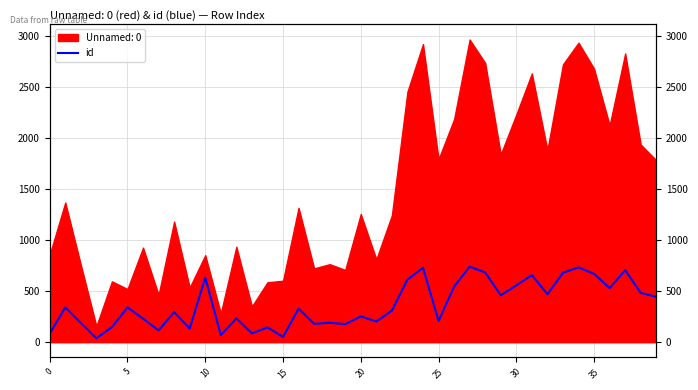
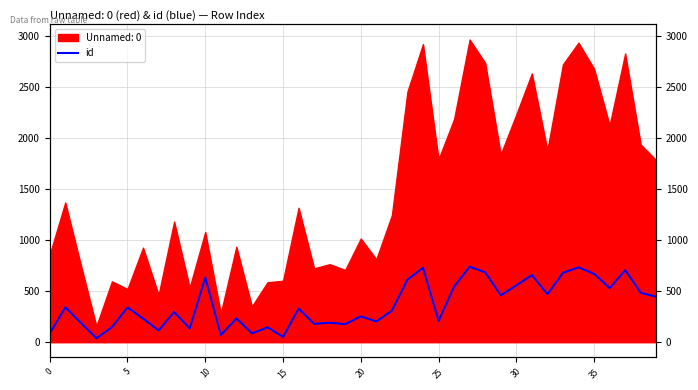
Unnamed: 0, 10: 850 -> 1080
Unnamed: 0, 20: 1260 -> 1020
